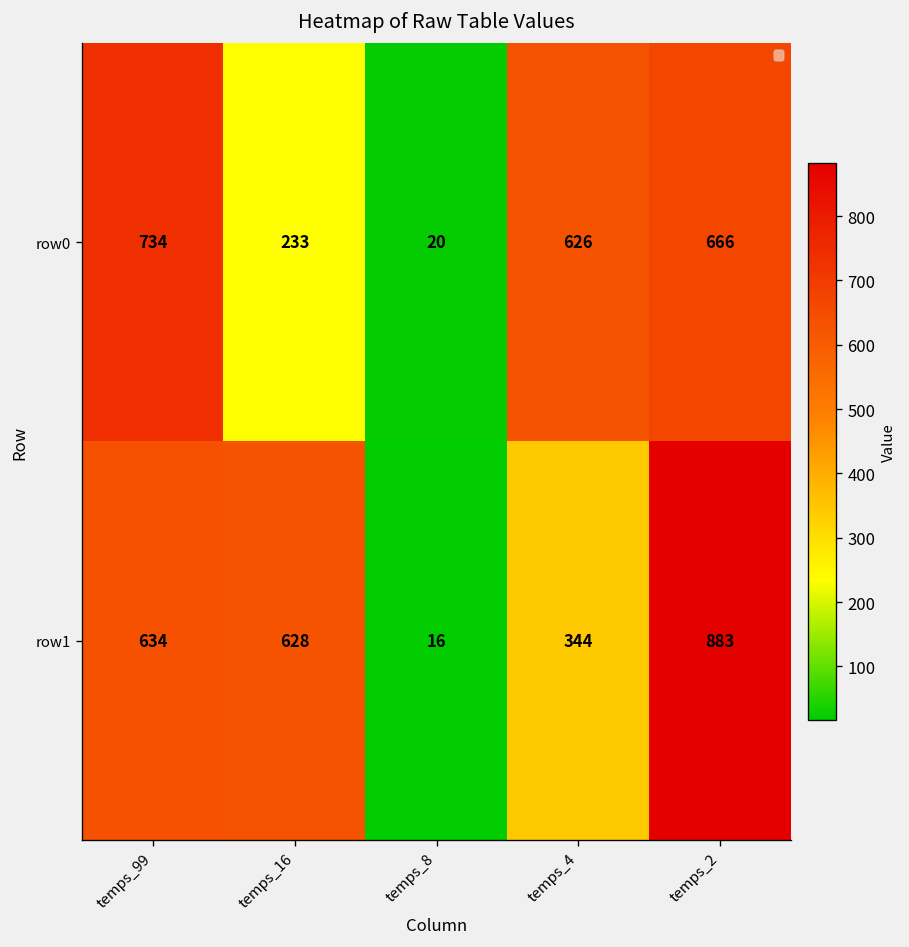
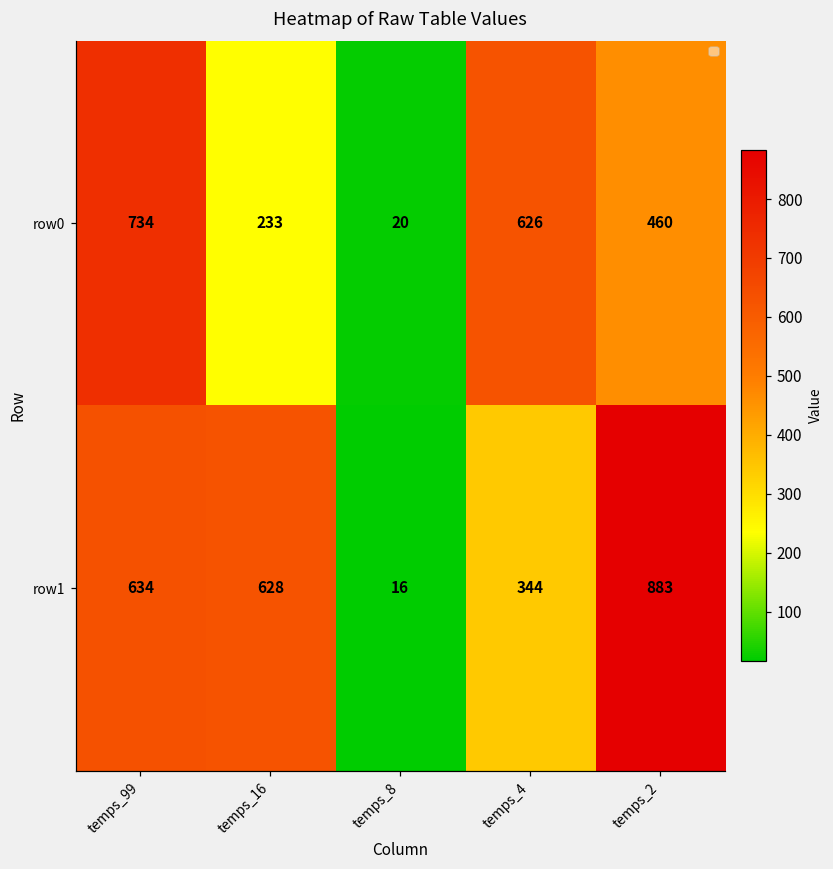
row0, temps_2: 666 -> 460
